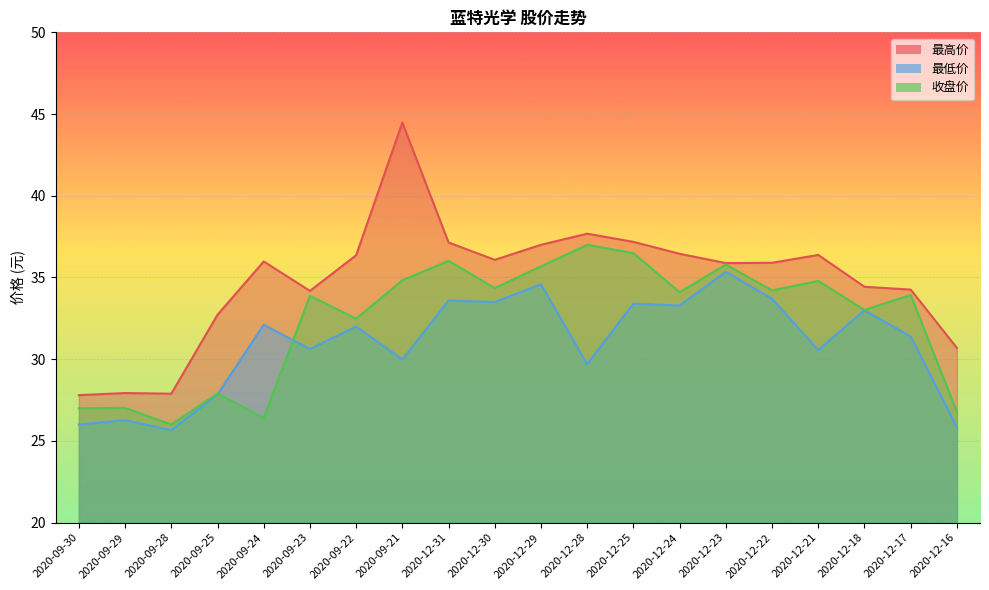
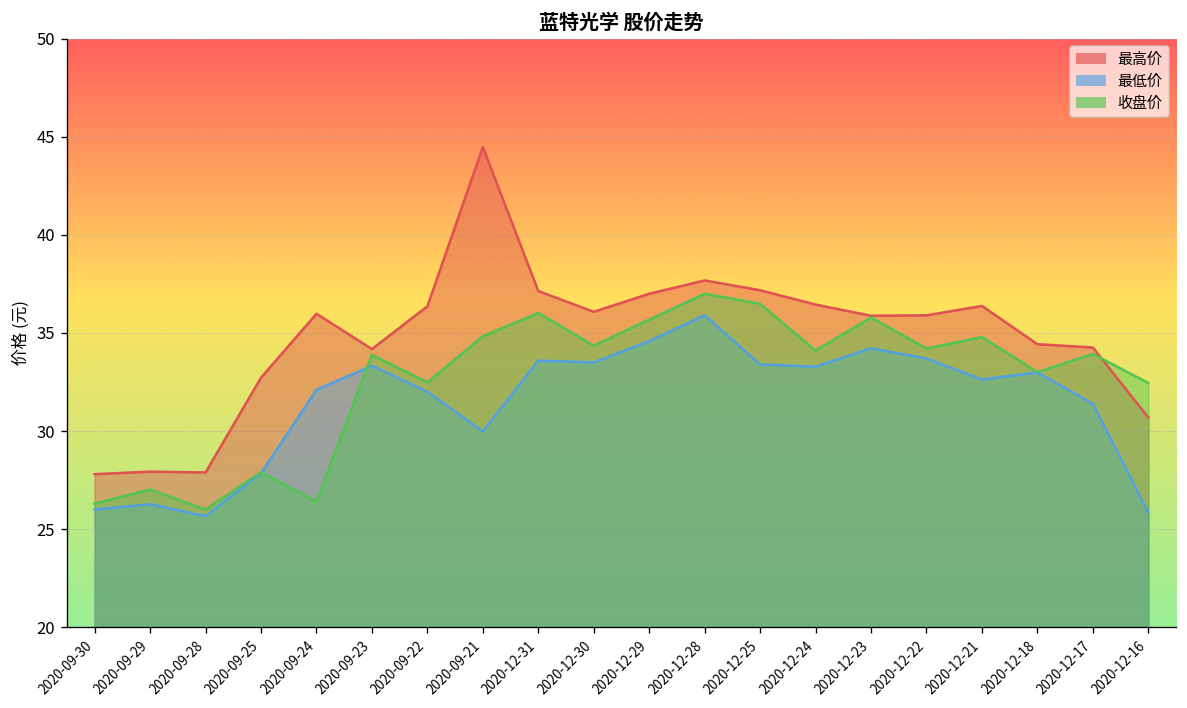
收盘价, 2020-09-30: 27.0 -> 26.3
最低价, 2020-09-23: 30.6 -> 33.3
最低价, 2020-12-28: 29.7 -> 35.9
最低价, 2020-12-23: 35.4 -> 34.2
最低价, 2020-12-21: 30.6 -> 32.6
收盘价, 2020-12-16: 26.8 -> 32.5
